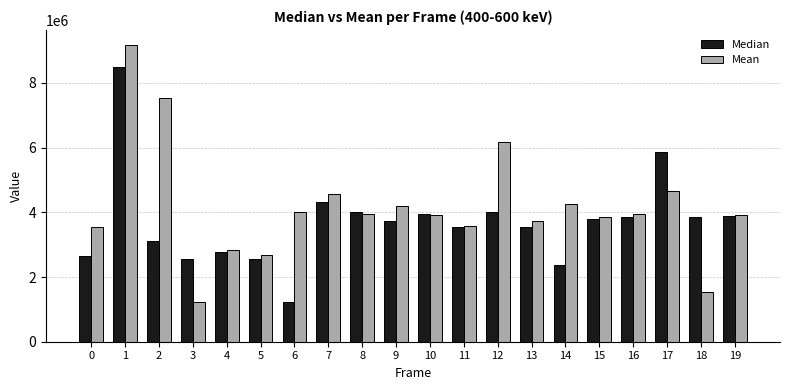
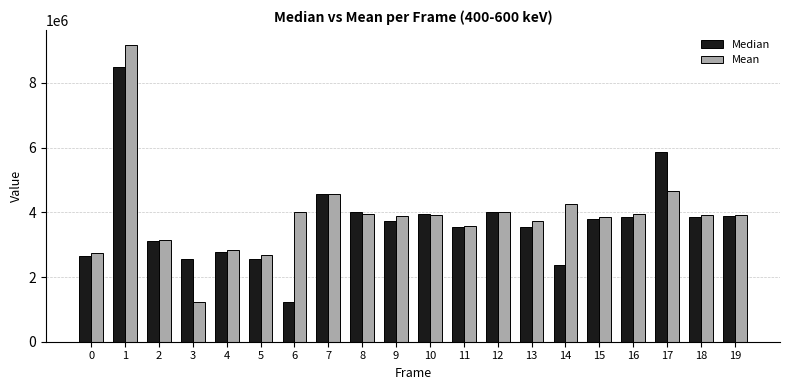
Mean, 0: 3500000 -> 2700000
Mean, 2: 7500000 -> 3100000
Median, 7: 4300000 -> 4600000
Mean, 9: 4200000 -> 3900000
Mean, 12: 6200000 -> 4000000
Mean, 18: 1600000 -> 3900000
